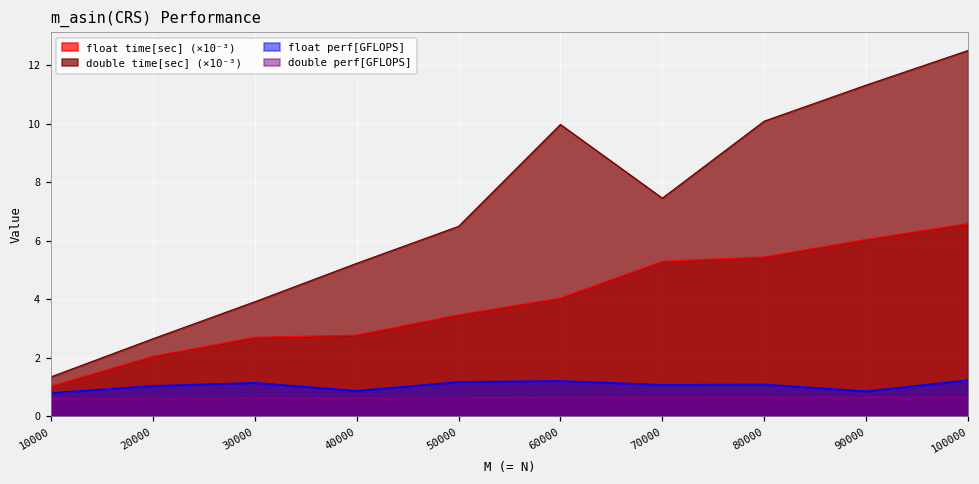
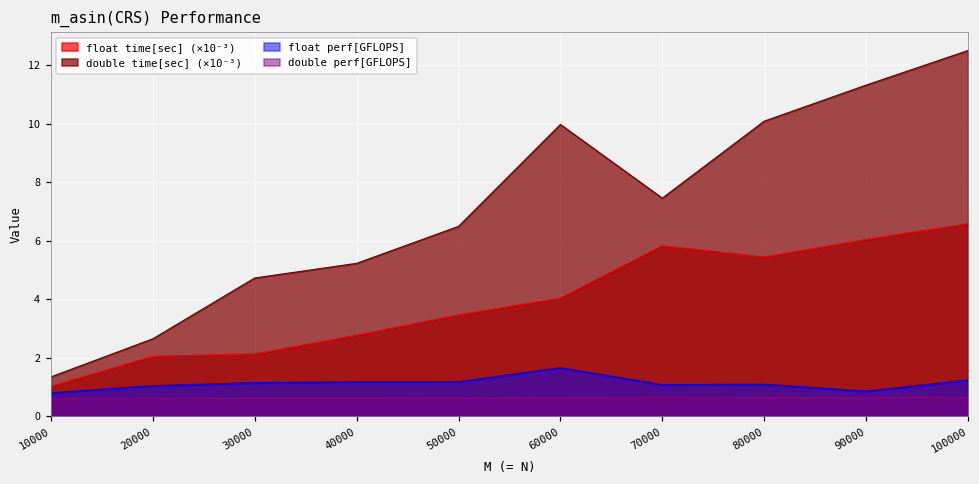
float time[sec] (×10⁻³), 30000: 2.7 -> 2.1
double time[sec] (×10⁻³), 30000: 3.9 -> 4.7
float perf[GFLOPS], 40000: 0.9 -> 1.2
float perf[GFLOPS], 60000: 1.2 -> 1.7
float time[sec] (×10⁻³), 70000: 5.3 -> 5.8
